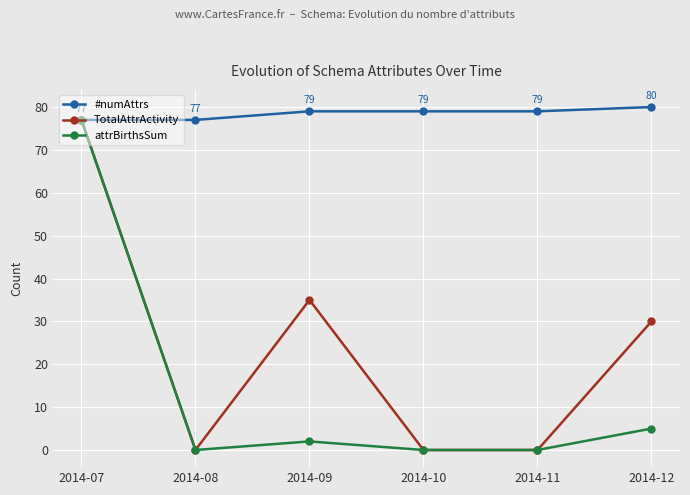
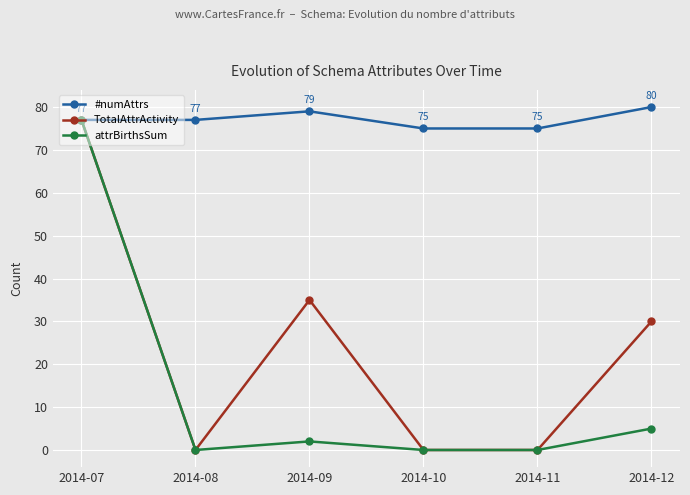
#numAttrs, 2014-10: 79 -> 75
#numAttrs, 2014-11: 79 -> 75
